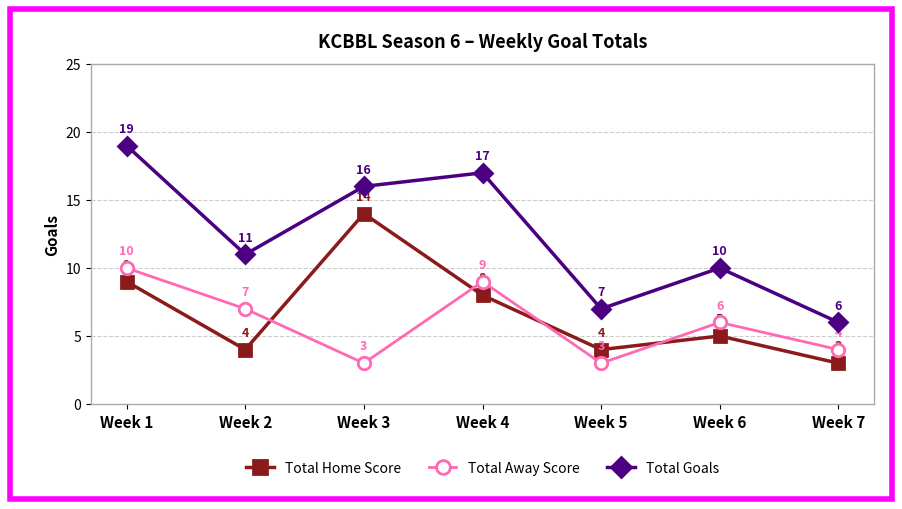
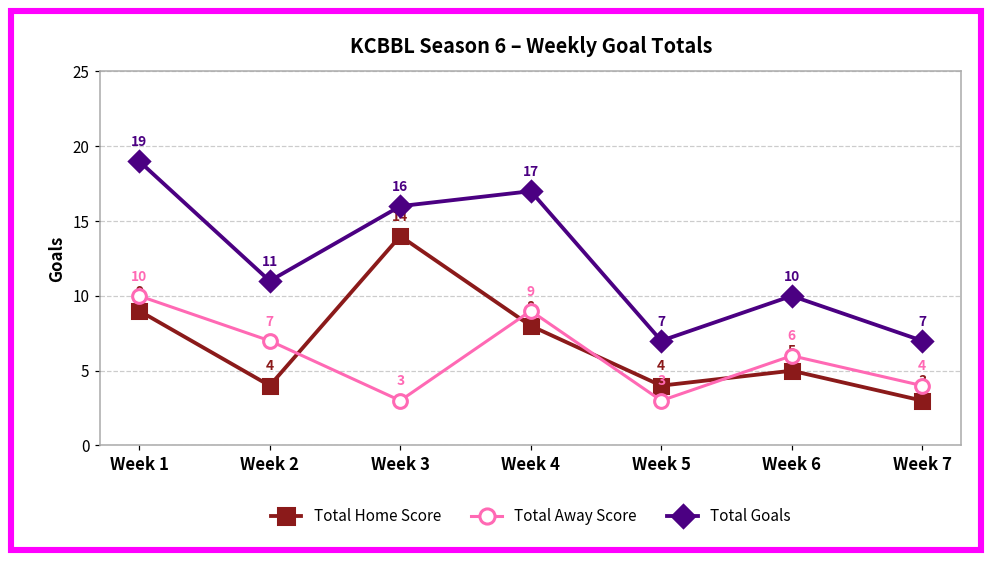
Total Goals, Week 7: 6 -> 7
